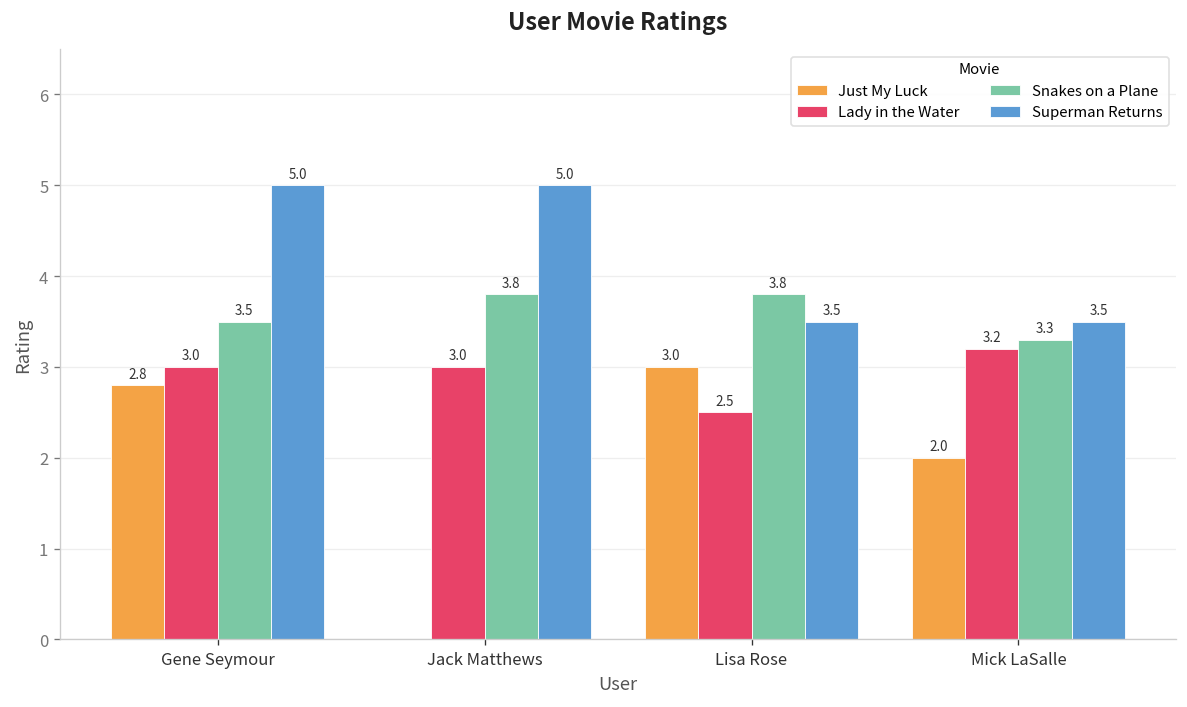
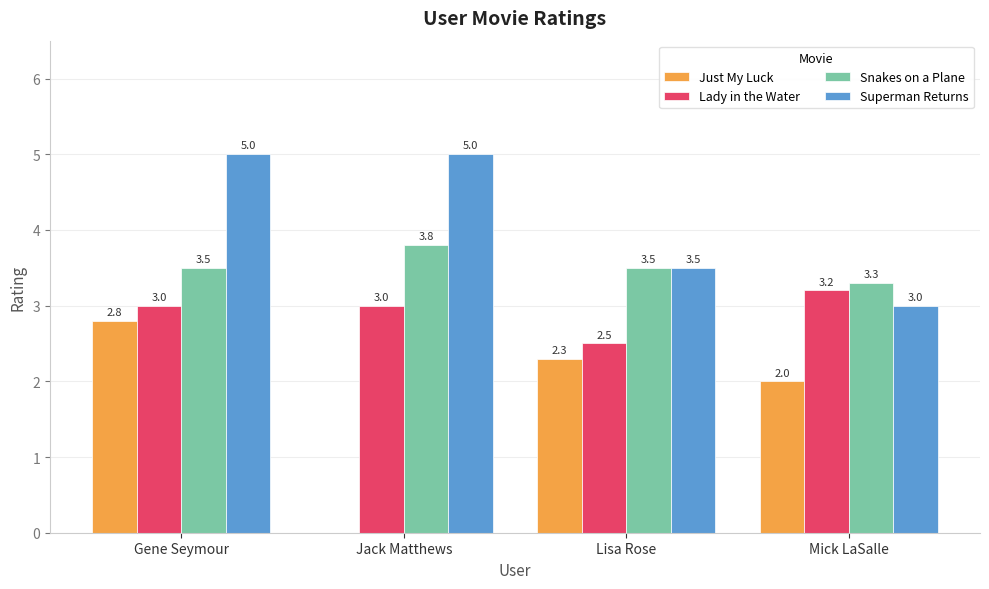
Just My Luck, Lisa Rose: 3.0 -> 2.3
Snakes on a Plane, Lisa Rose: 3.8 -> 3.5
Superman Returns, Mick LaSalle: 3.5 -> 3.0
